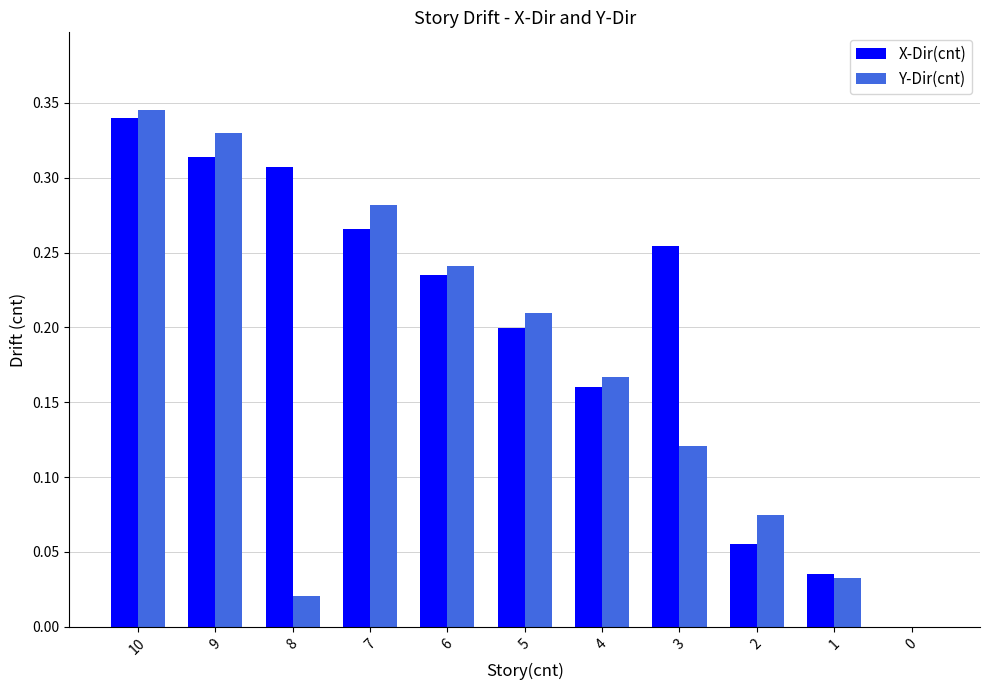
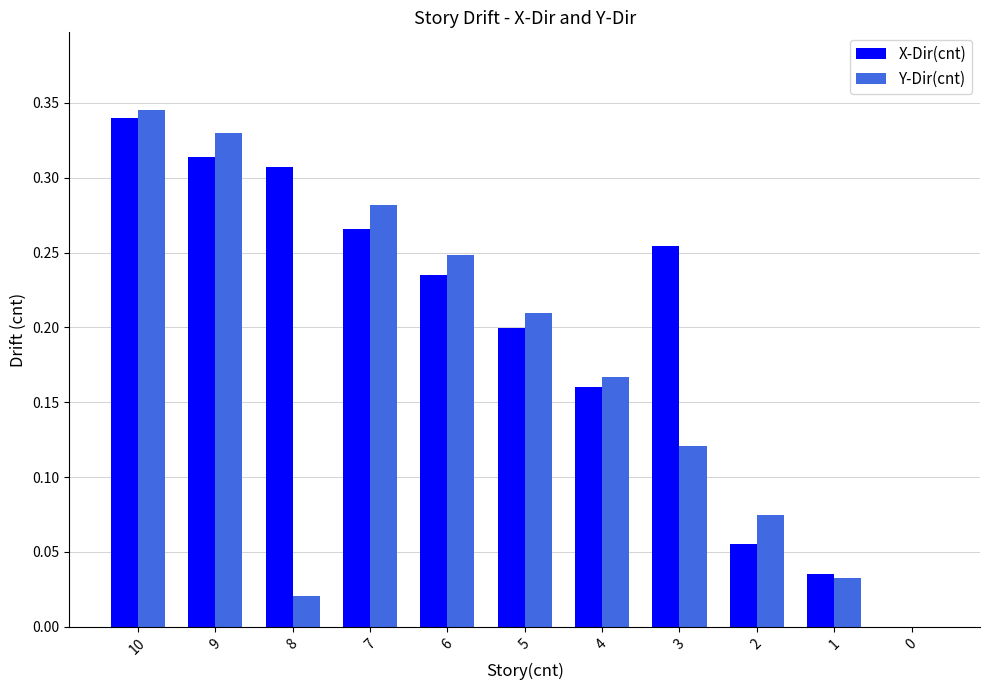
Y-Dir(cnt), 6: 0.241 -> 0.249
